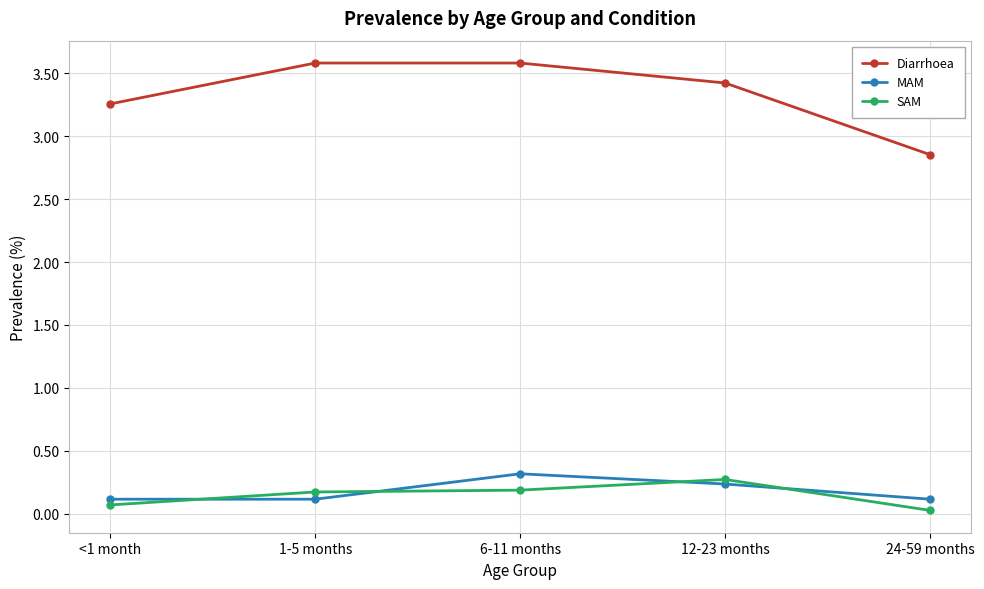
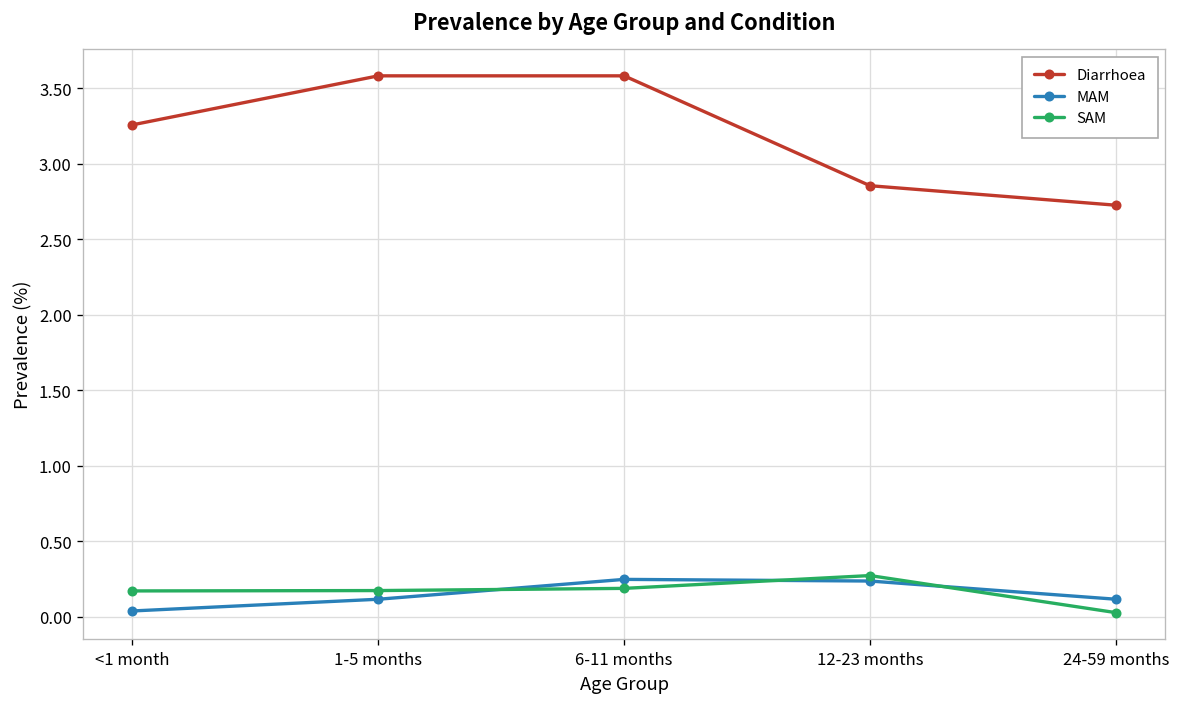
MAM, <1 month: 0.11 -> 0.04
SAM, <1 month: 0.07 -> 0.17
MAM, 6-11 months: 0.32 -> 0.25
Diarrhoea, 12-23 months: 3.42 -> 2.85
Diarrhoea, 24-59 months: 2.85 -> 2.73
